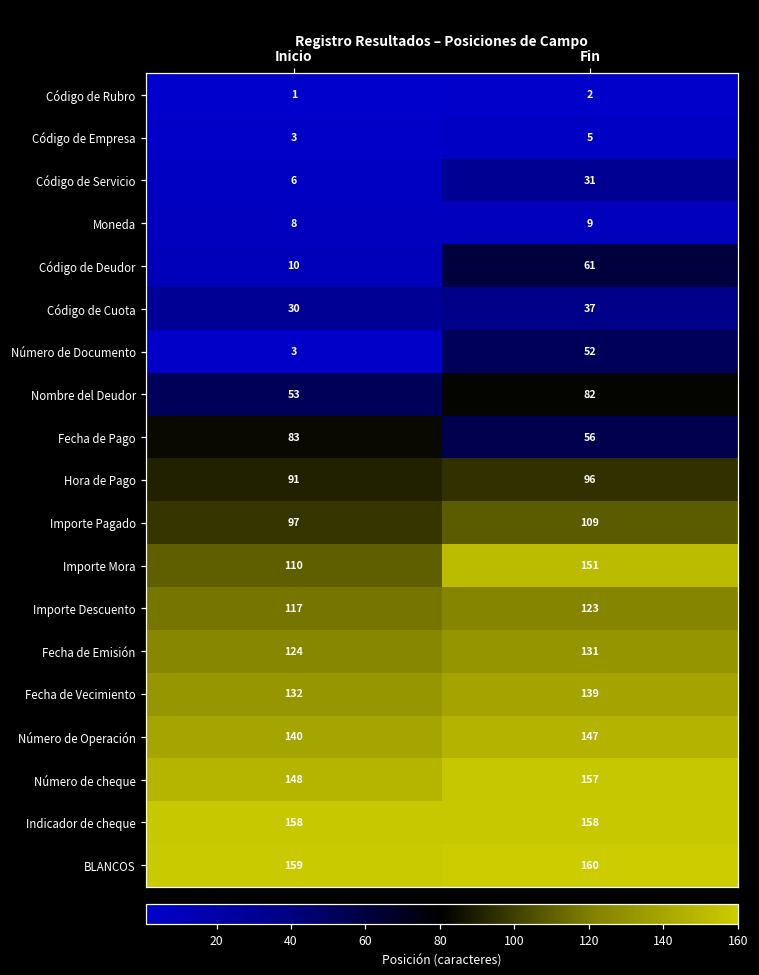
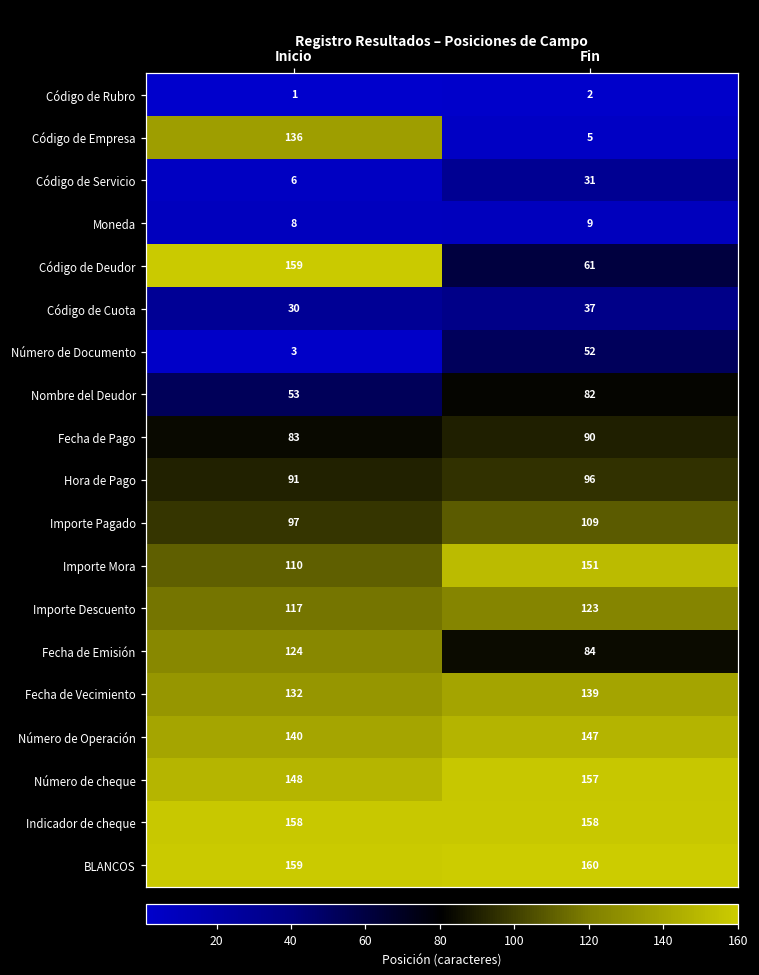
Código de Empresa, Inicio: 3 -> 136
Código de Deudor, Inicio: 10 -> 159
Fecha de Pago, Fin: 56 -> 90
Fecha de Emisión, Fin: 131 -> 84
